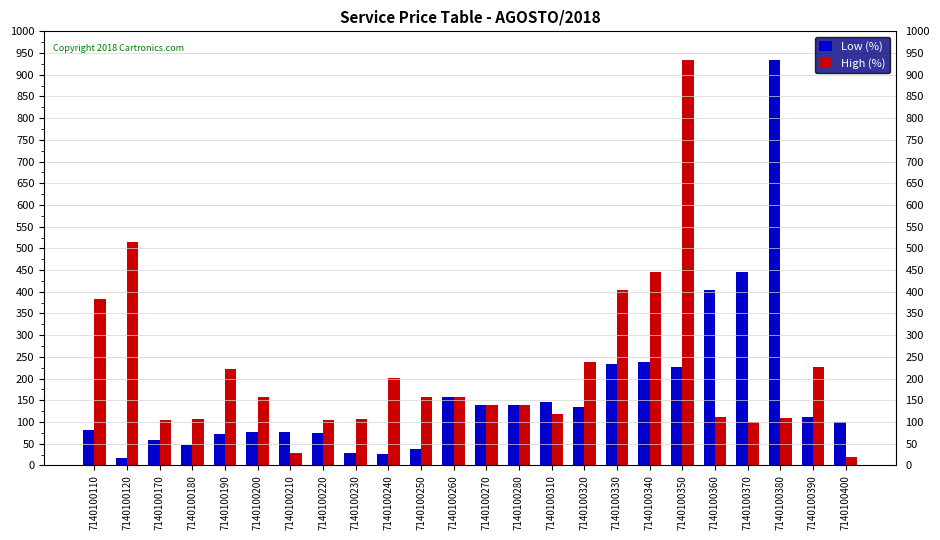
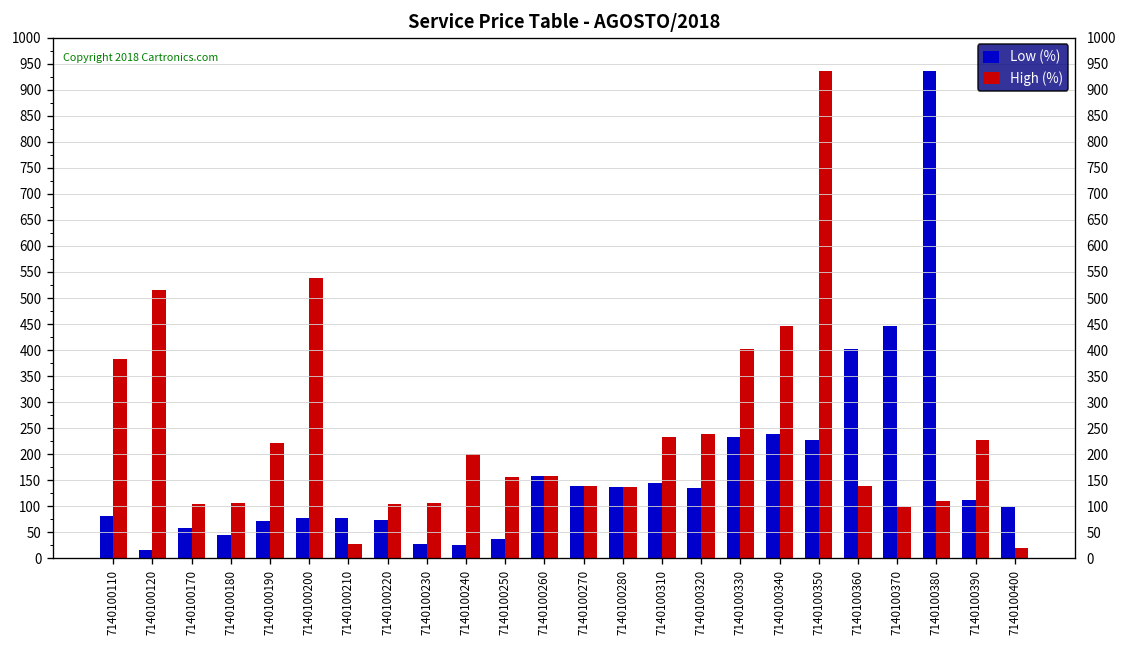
High (%), 7140100200: 160 -> 540
High (%), 7140100310: 120 -> 230
High (%), 7140100360: 110 -> 140
